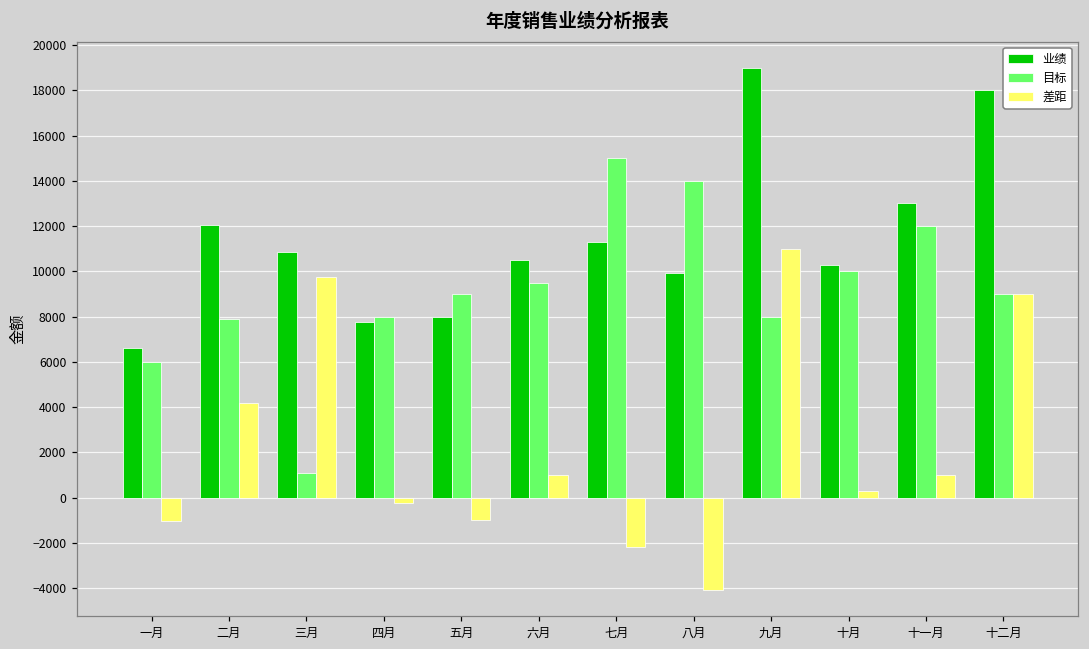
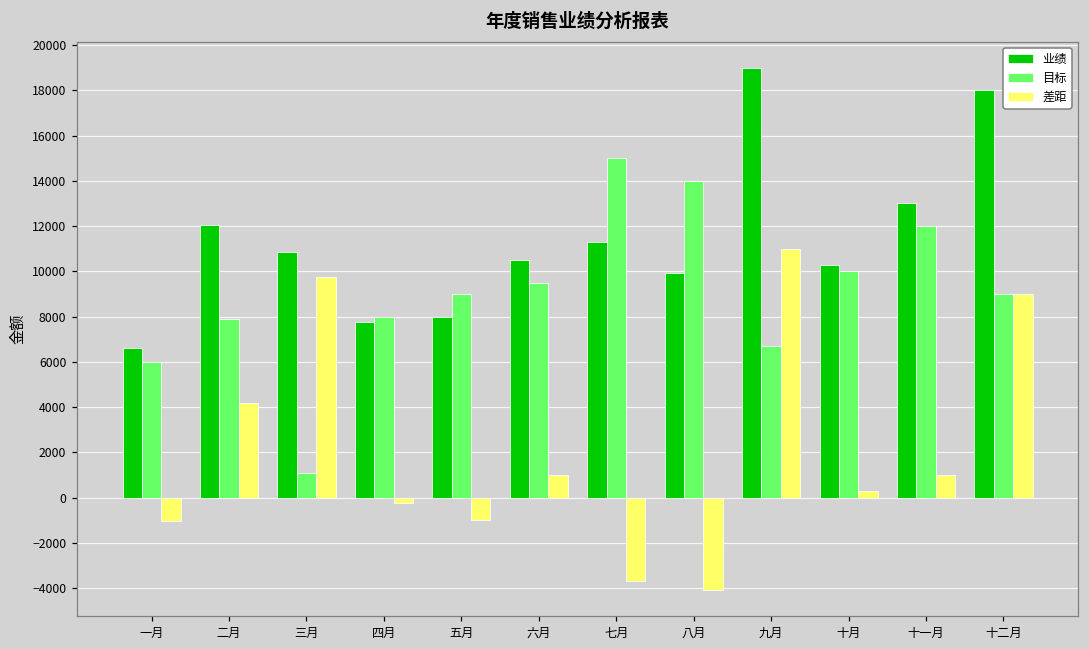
差距, 七月: -2200 -> -3700
目标, 九月: 8000 -> 6700
